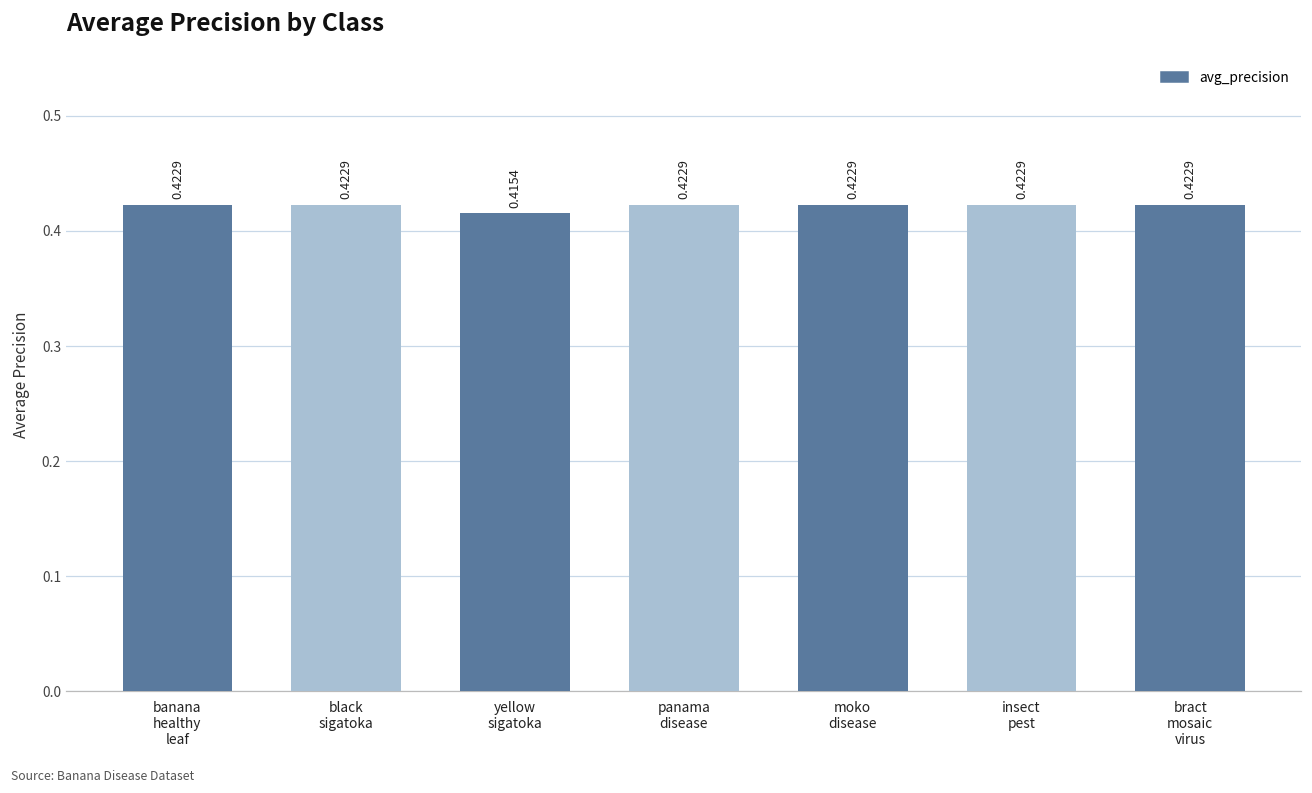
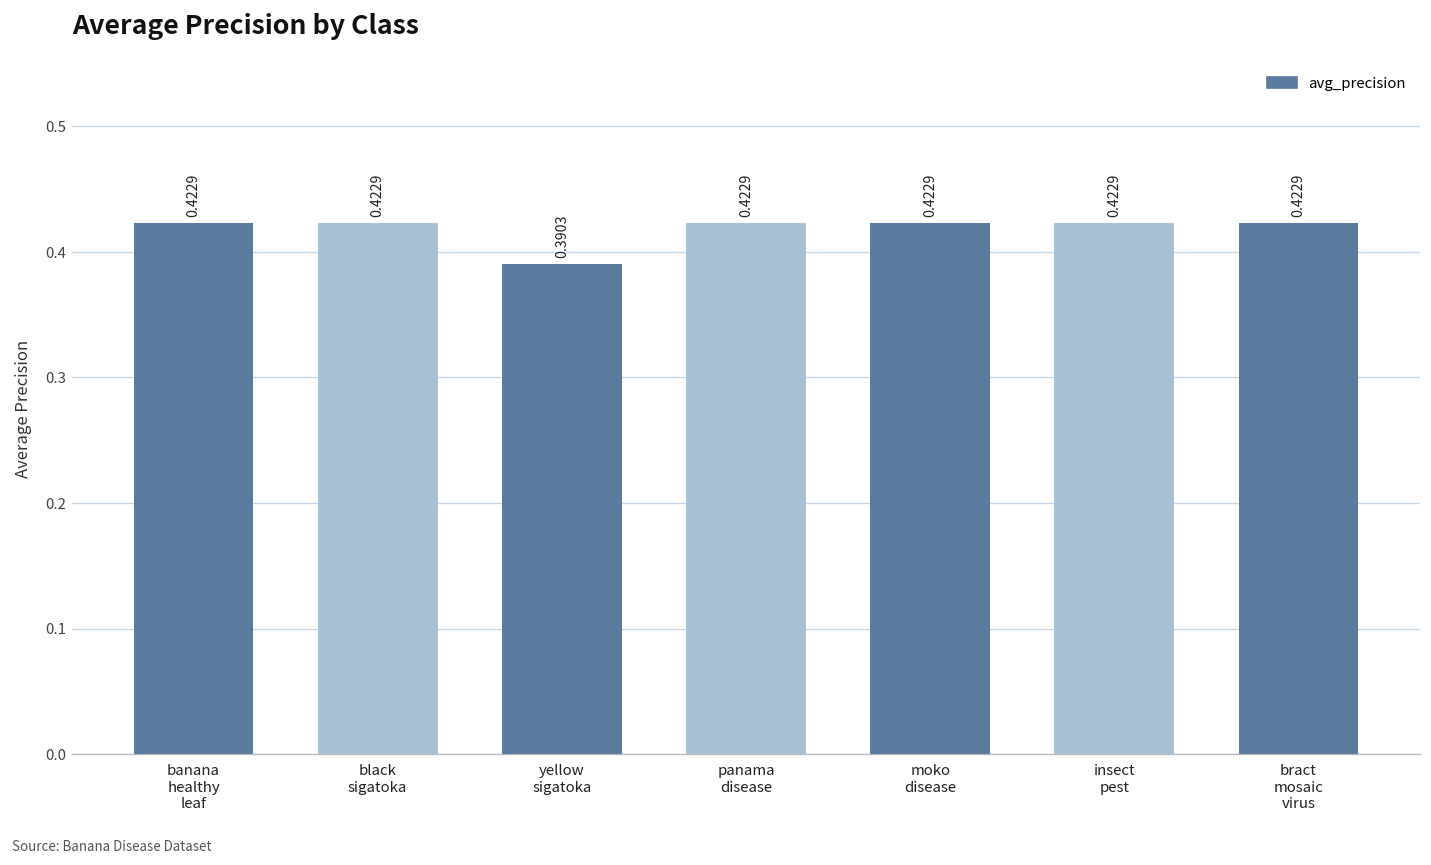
yellow sigatoka: 0.4154 -> 0.3903
